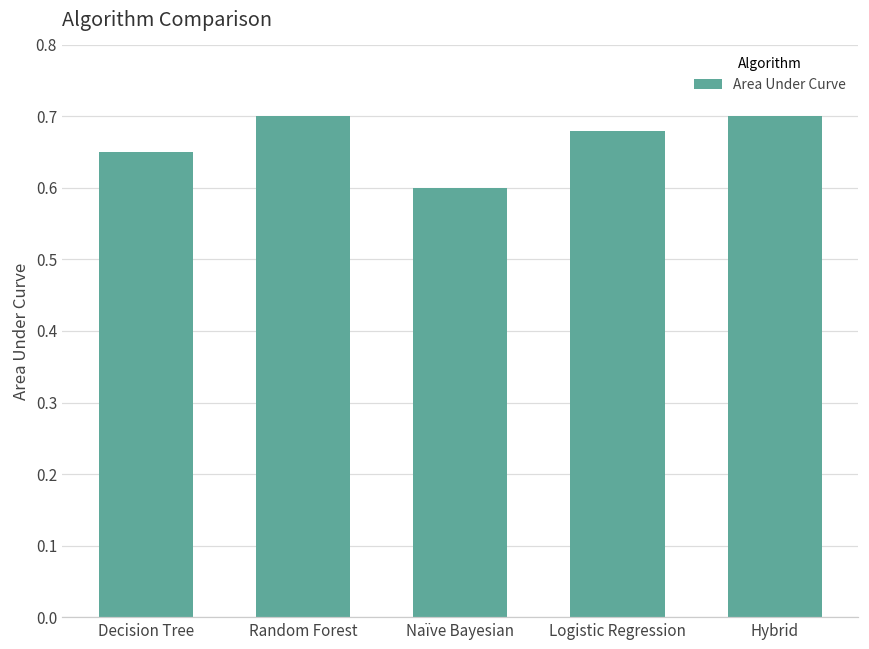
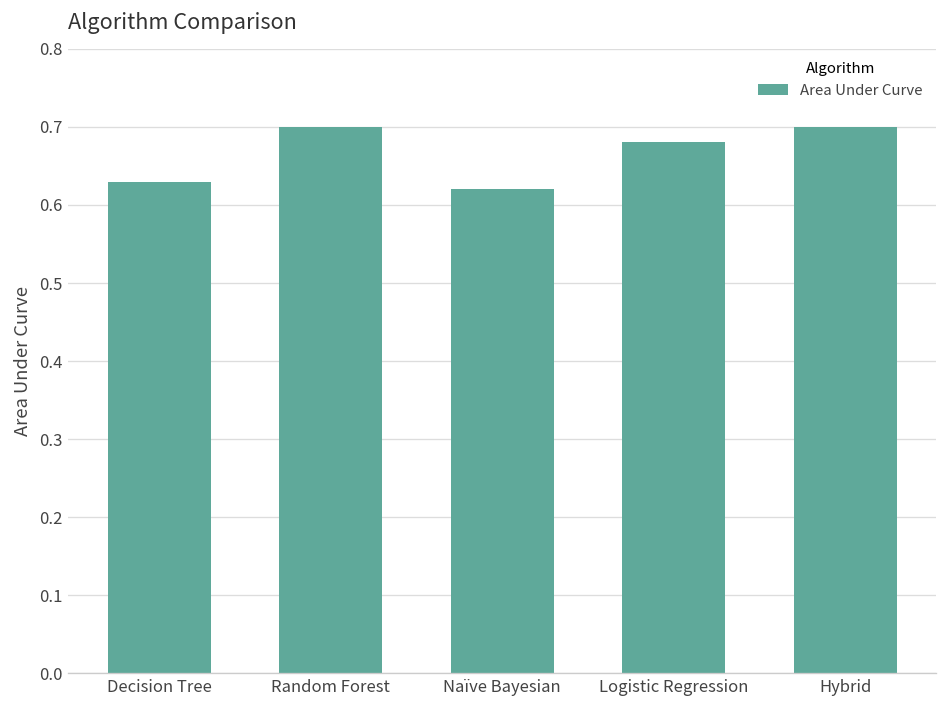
Decision Tree: 0.65 -> 0.63
Naïve Bayesian: 0.60 -> 0.62
